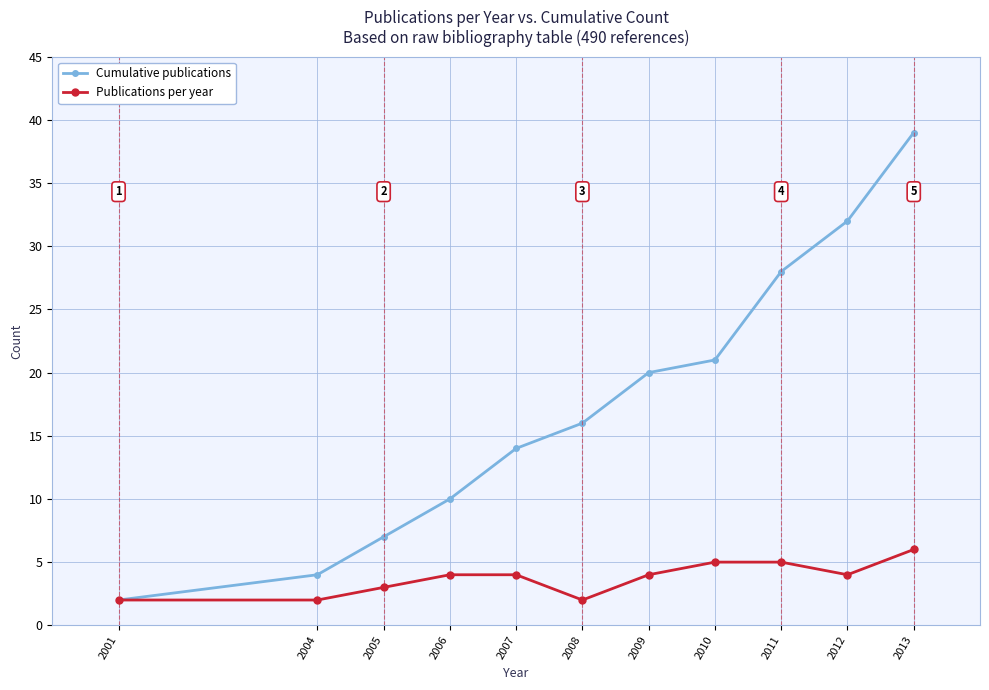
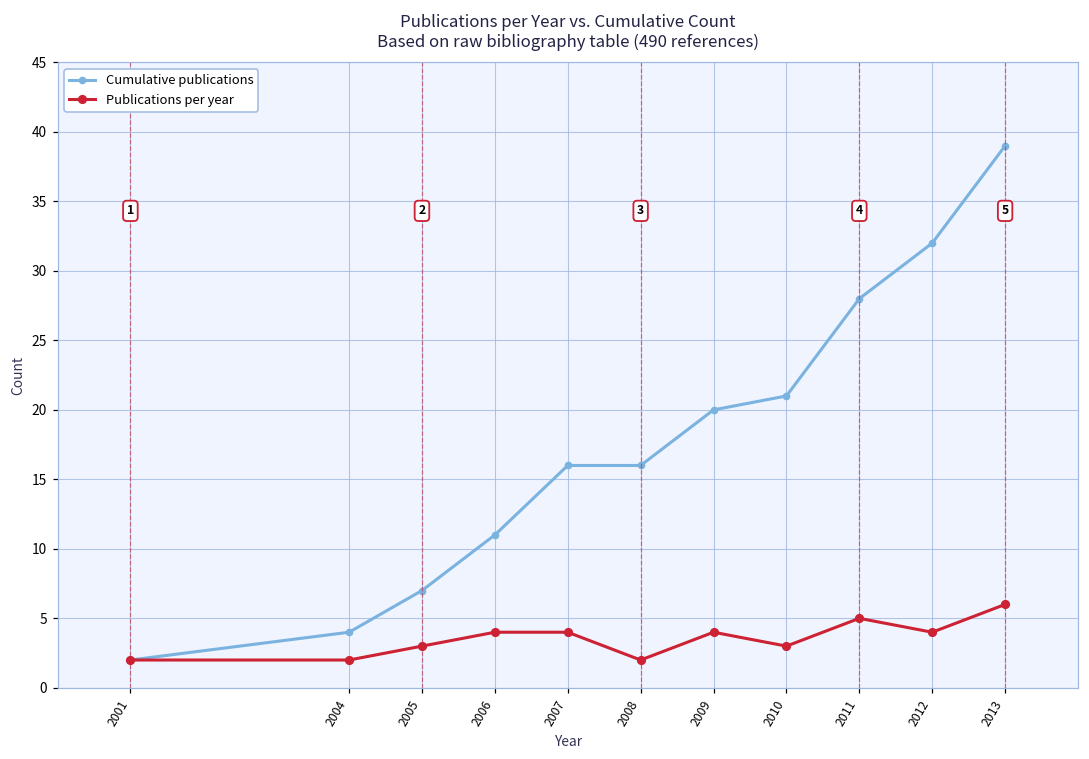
Cumulative publications, 2006: 10 -> 11
Cumulative publications, 2007: 14 -> 16
Publications per year, 2010: 5 -> 3
